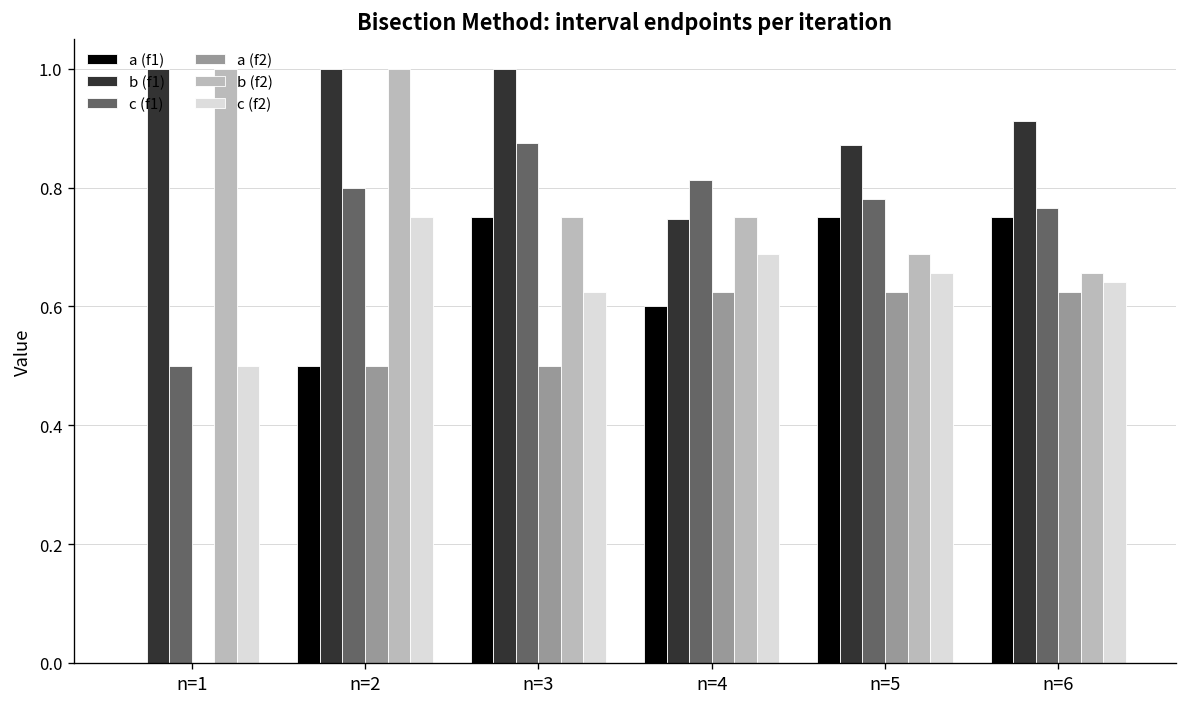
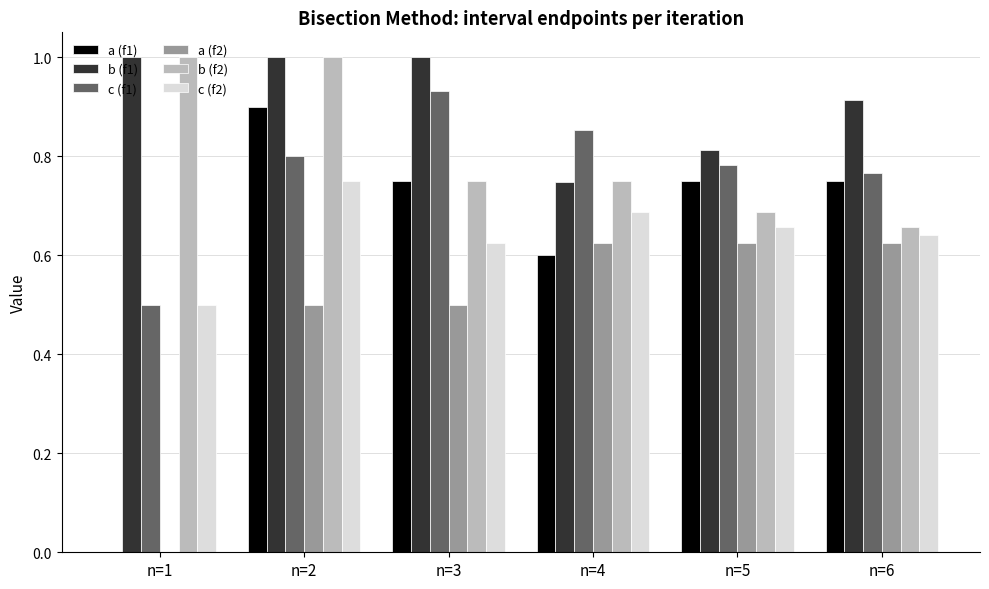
a (f1), n=2: 0.5 -> 0.9
c (f1), n=3: 0.88 -> 0.93
c (f1), n=4: 0.81 -> 0.85
b (f1), n=5: 0.87 -> 0.81
